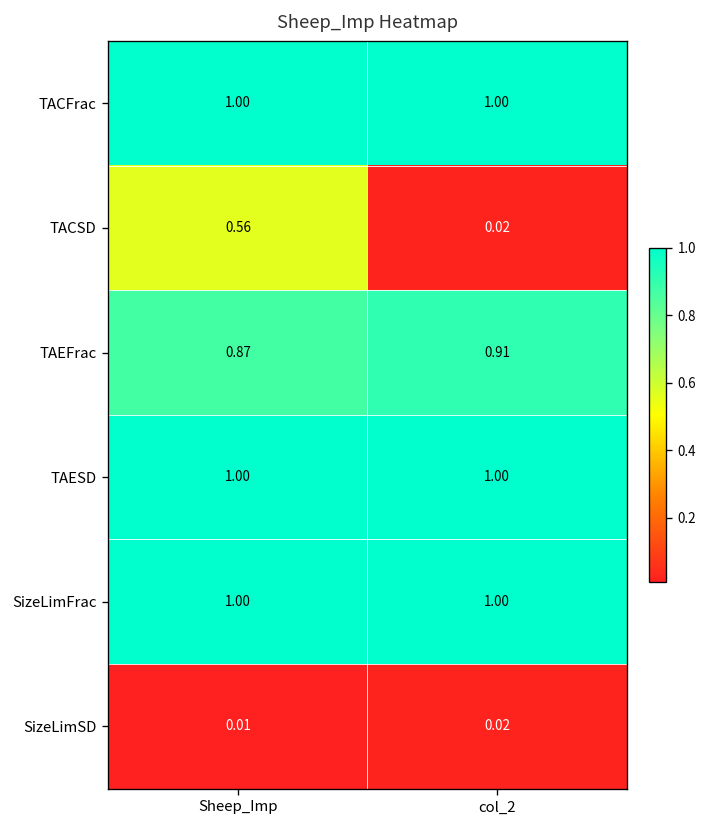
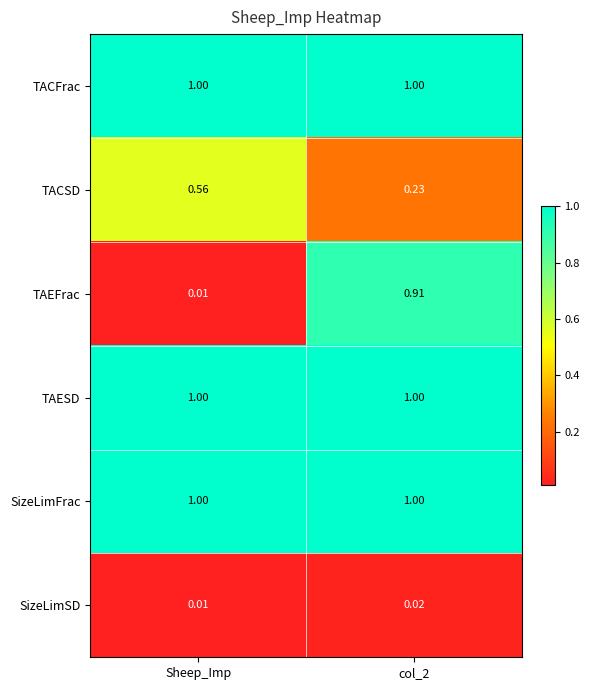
TACSD, col_2: 0.02 -> 0.23
TAEFrac, Sheep_Imp: 0.87 -> 0.01
